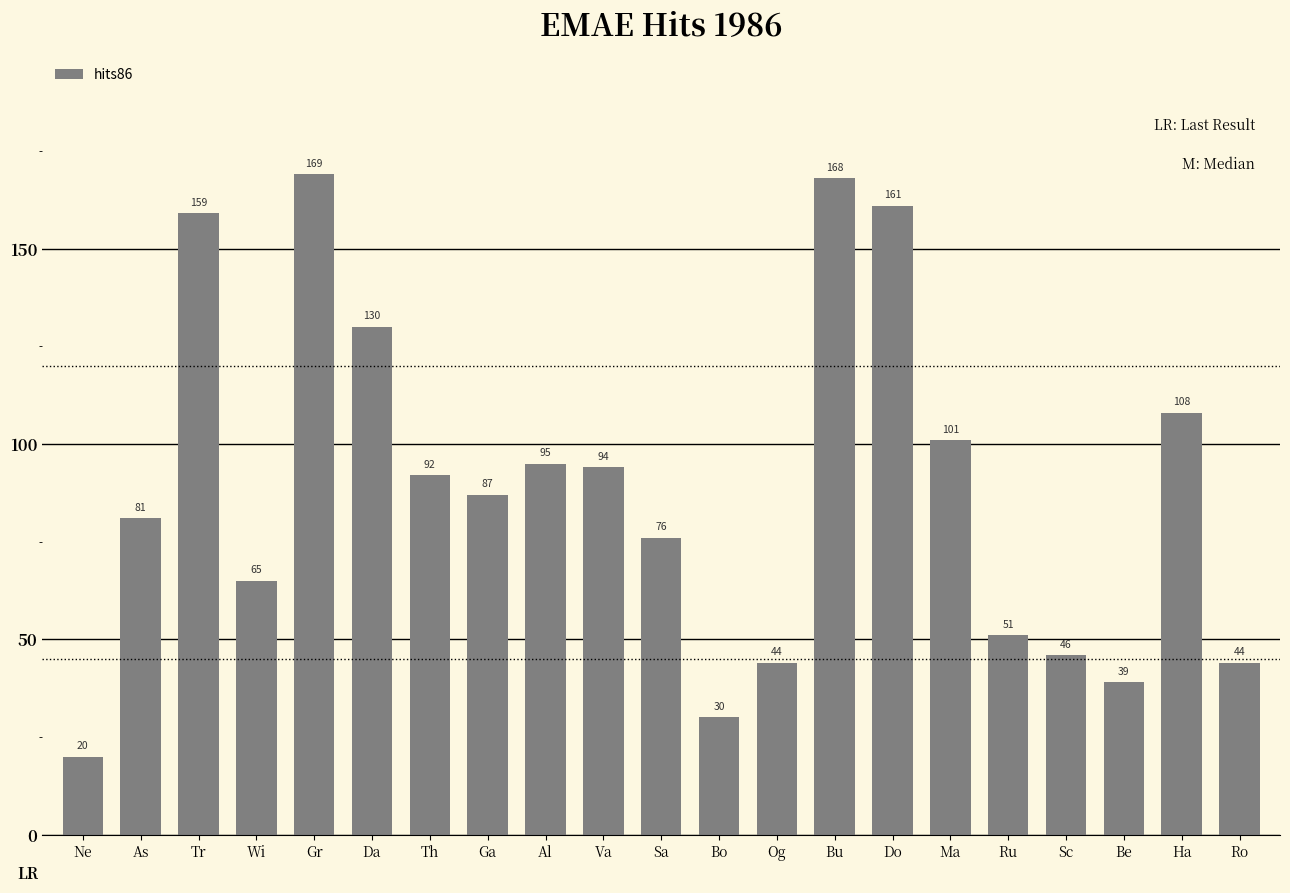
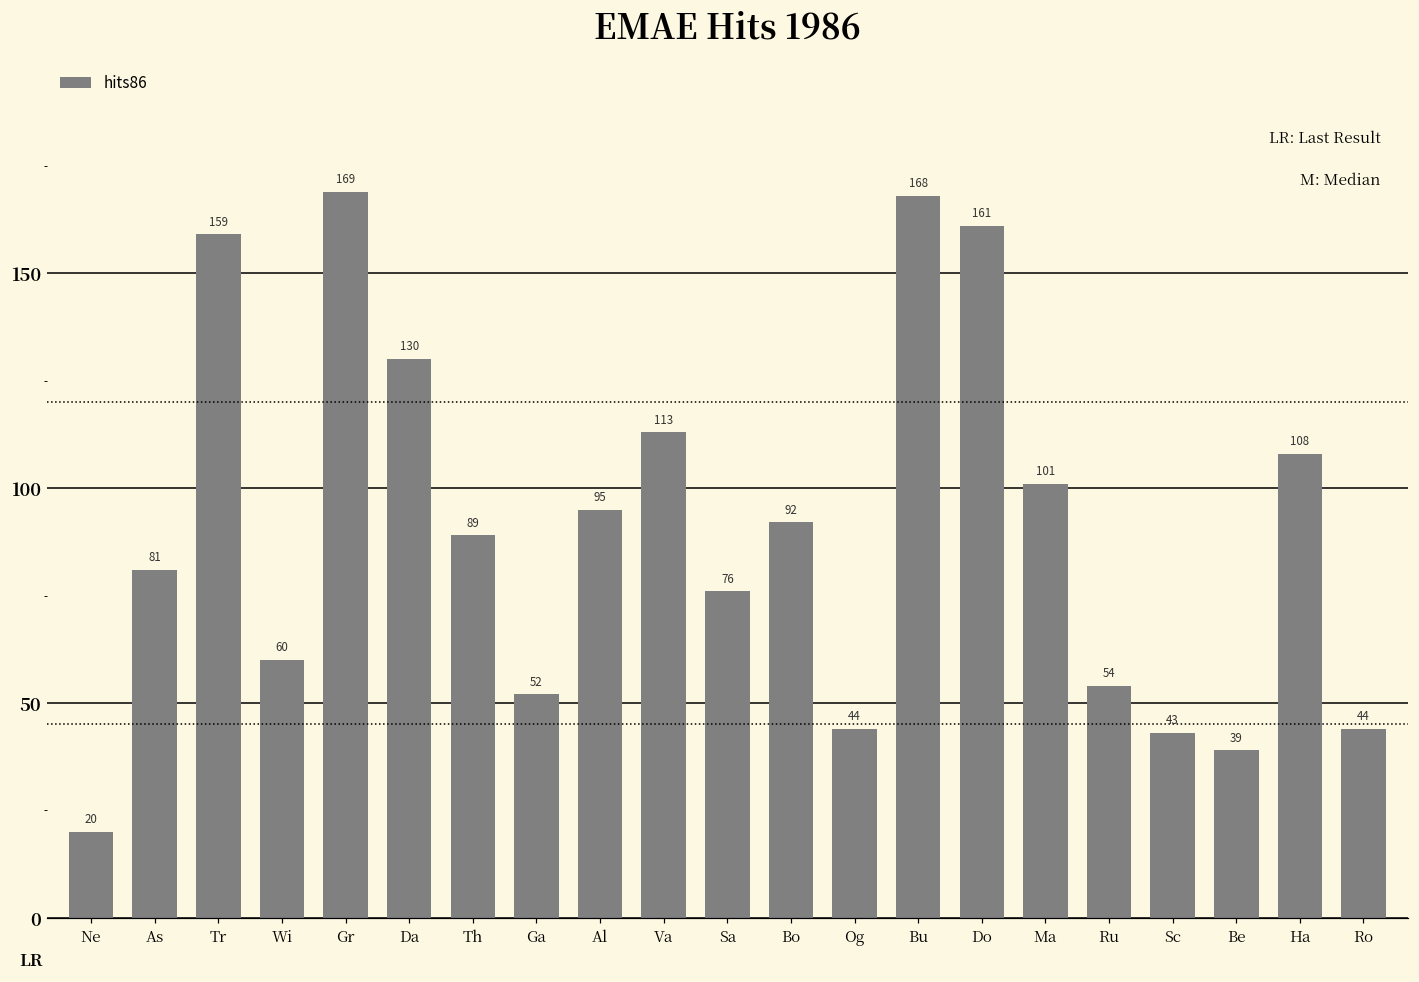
Wi: 65 -> 60
Th: 92 -> 89
Ga: 87 -> 52
Va: 94 -> 113
Bo: 30 -> 92
Ru: 51 -> 54
Sc: 46 -> 43
